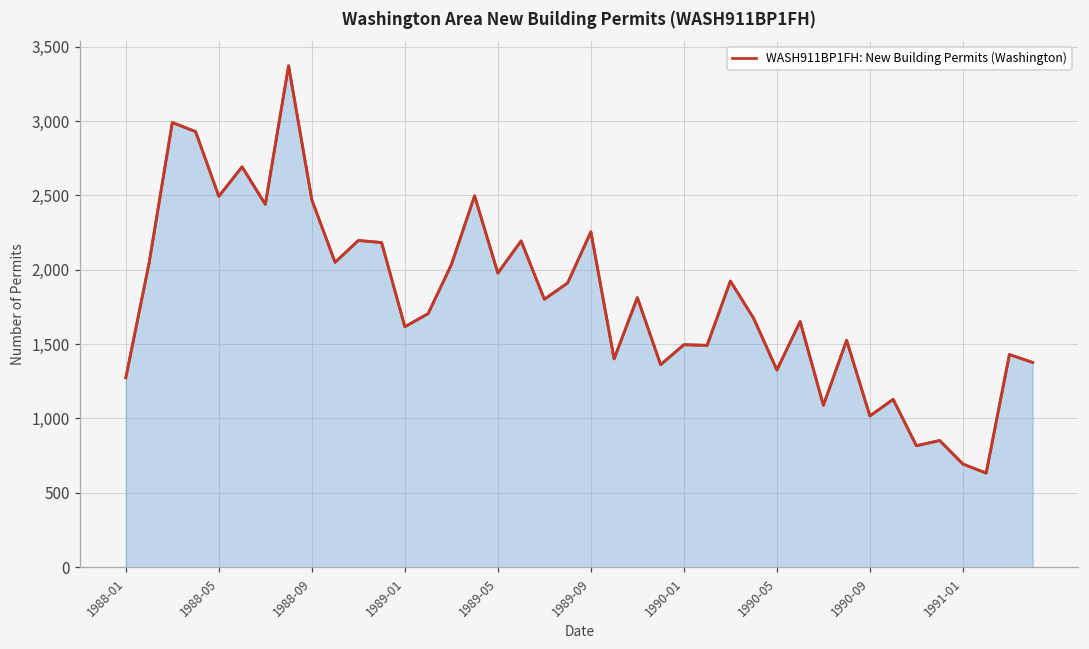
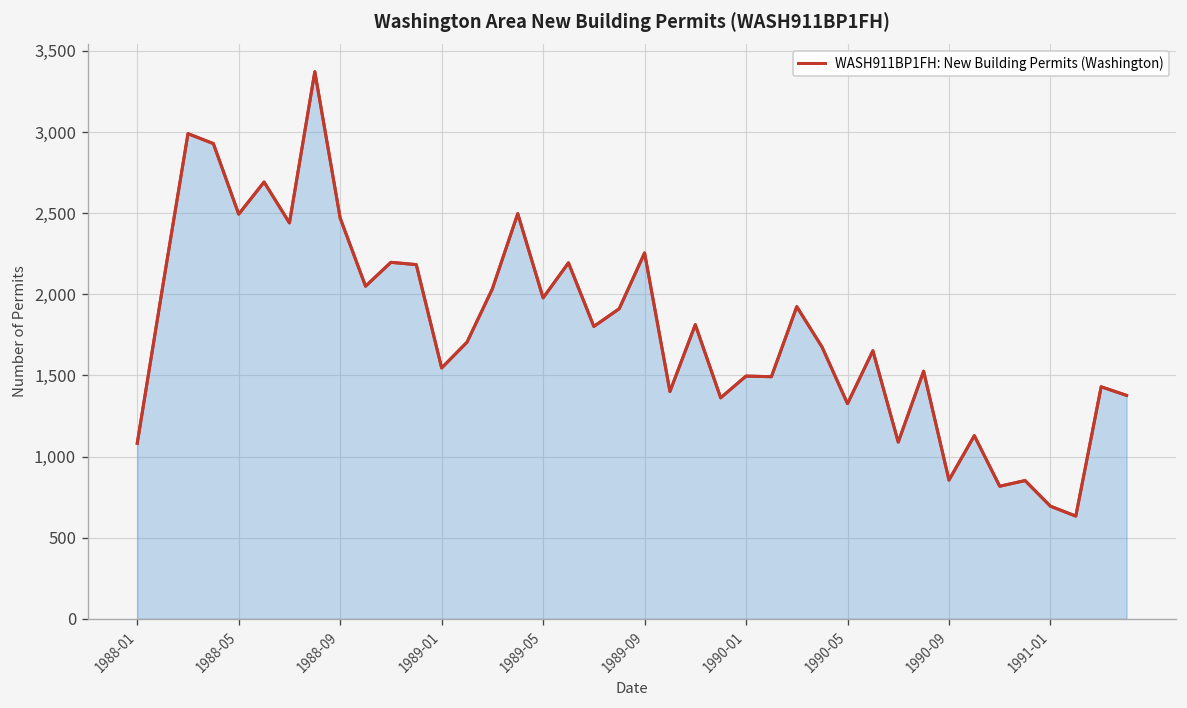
1988-01: 1,270 -> 1,080
1989-01: 1,620 -> 1,550
1990-09: 1,020 -> 860
